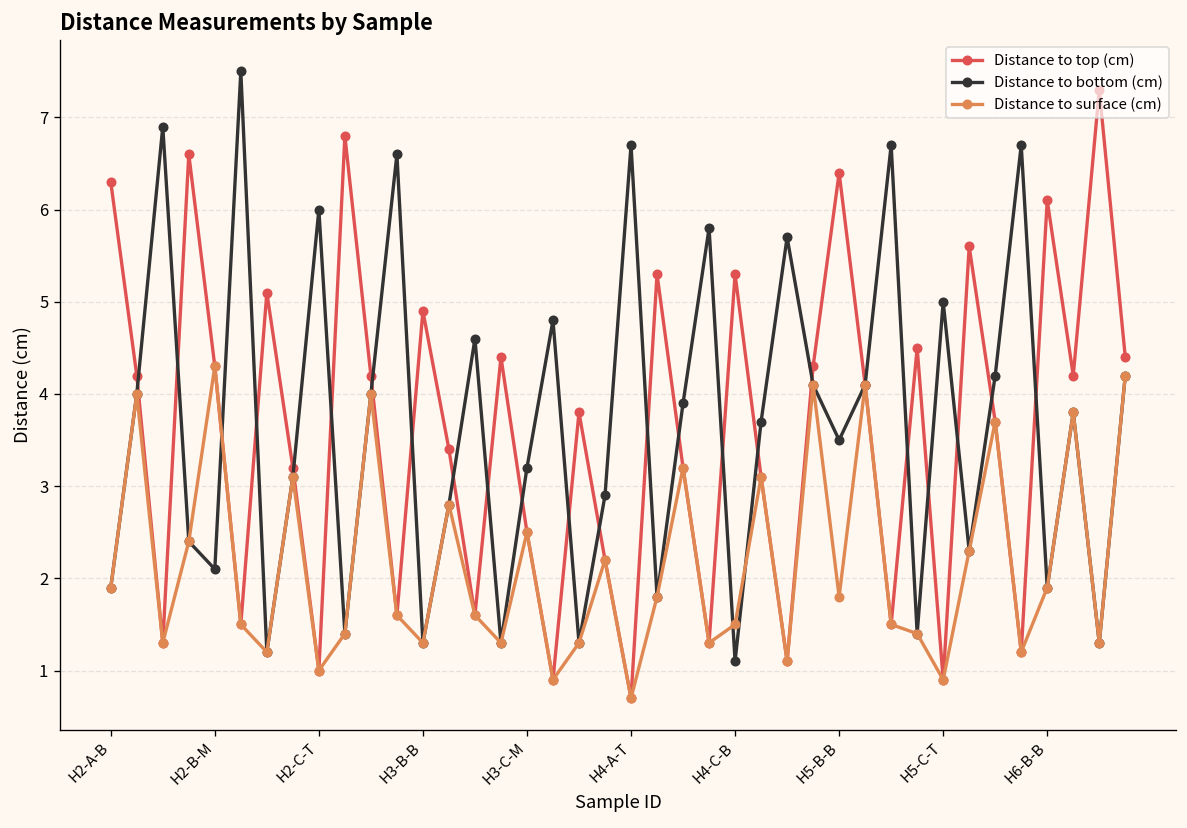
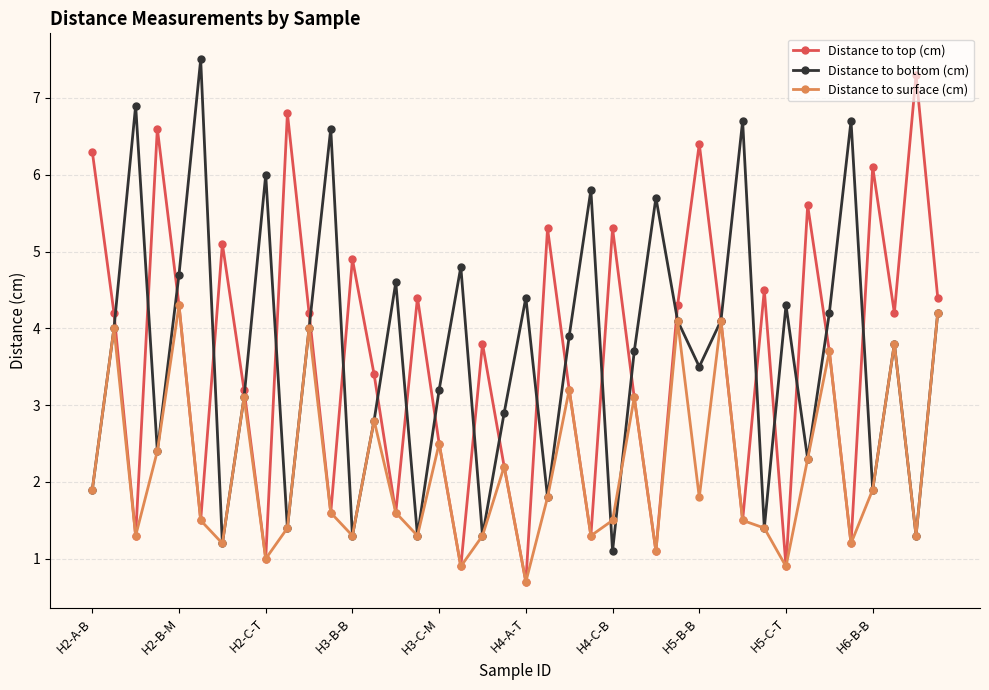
Distance to bottom (cm), H2-B-M: 2.1 -> 4.7
Distance to bottom (cm), H4-A-T: 6.7 -> 4.4
Distance to bottom (cm), H5-C-T: 5.0 -> 4.3
